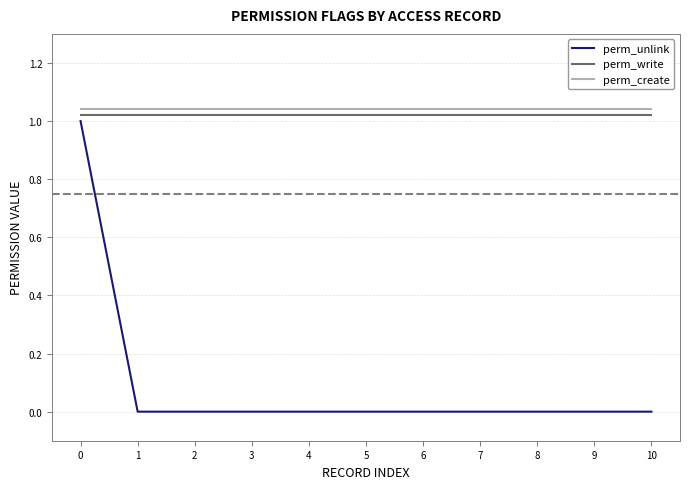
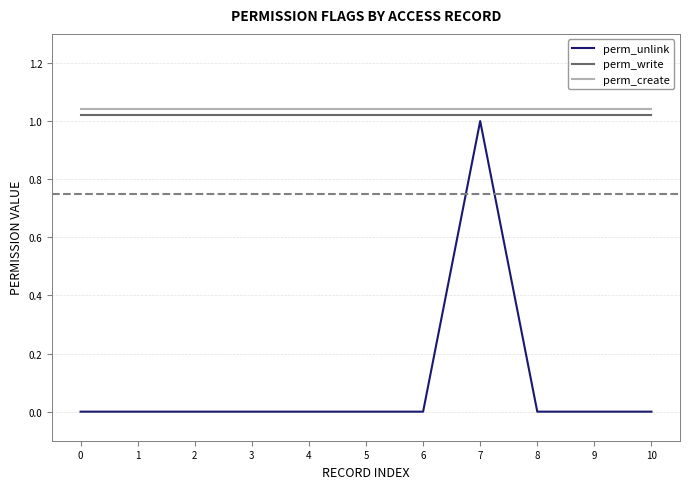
perm_unlink, 0: 1 -> 0
perm_unlink, 7: 0 -> 1
